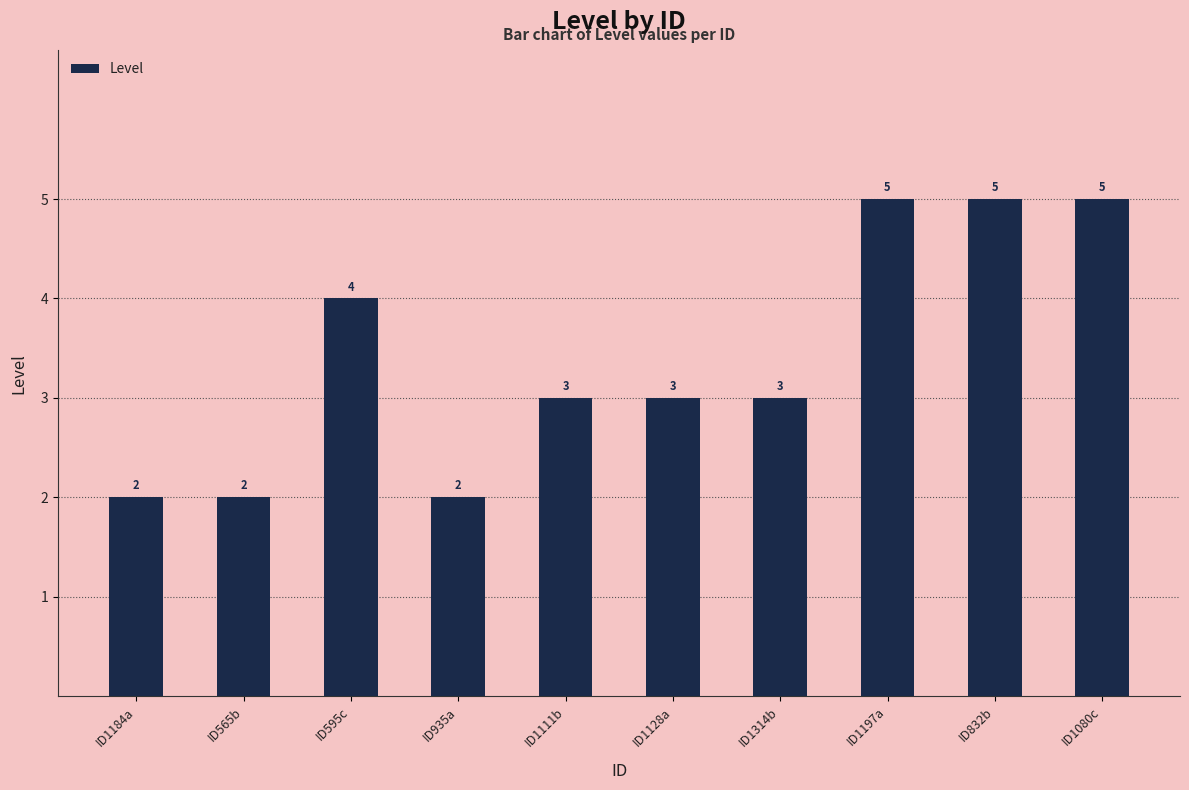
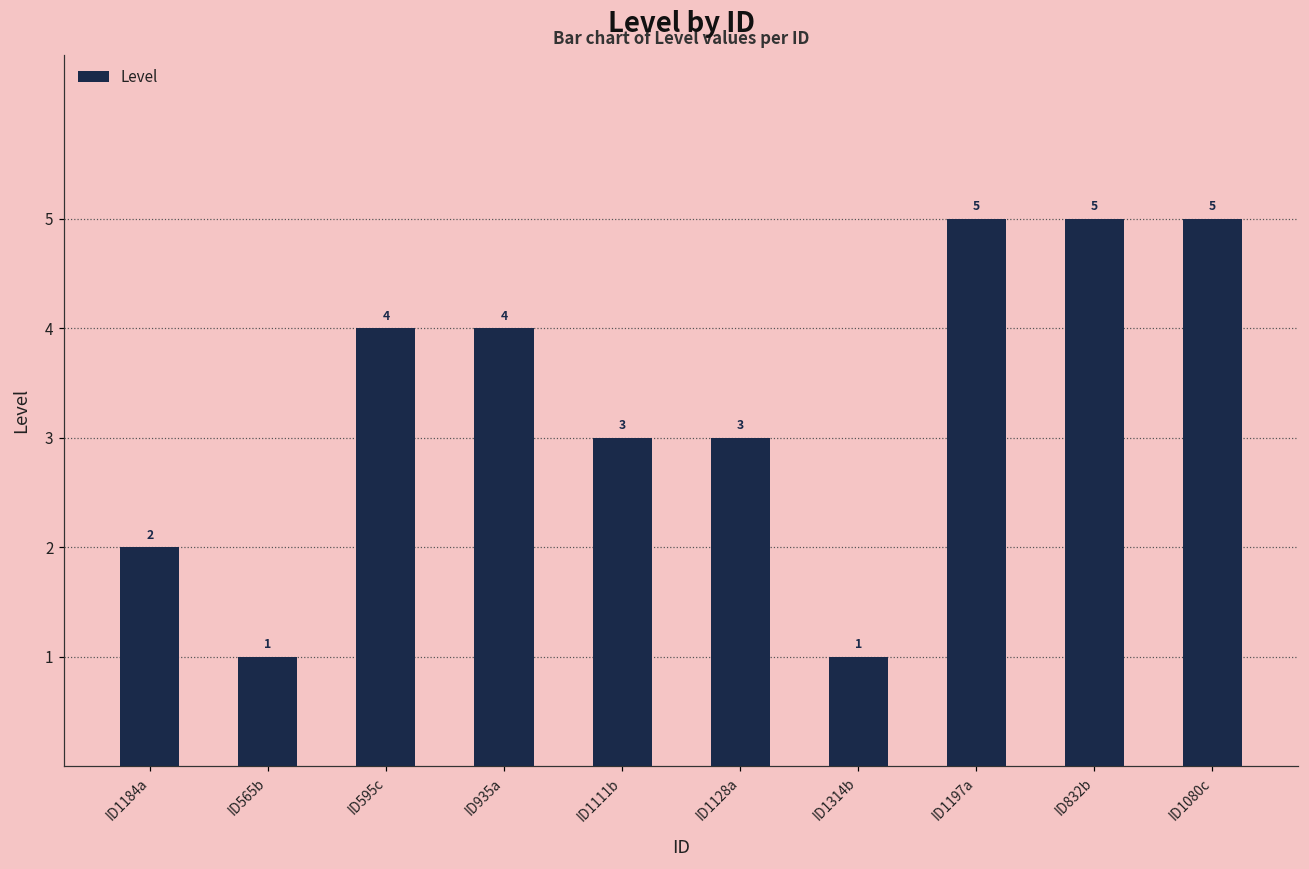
ID565b: 2 -> 1
ID935a: 2 -> 4
ID1314b: 3 -> 1
